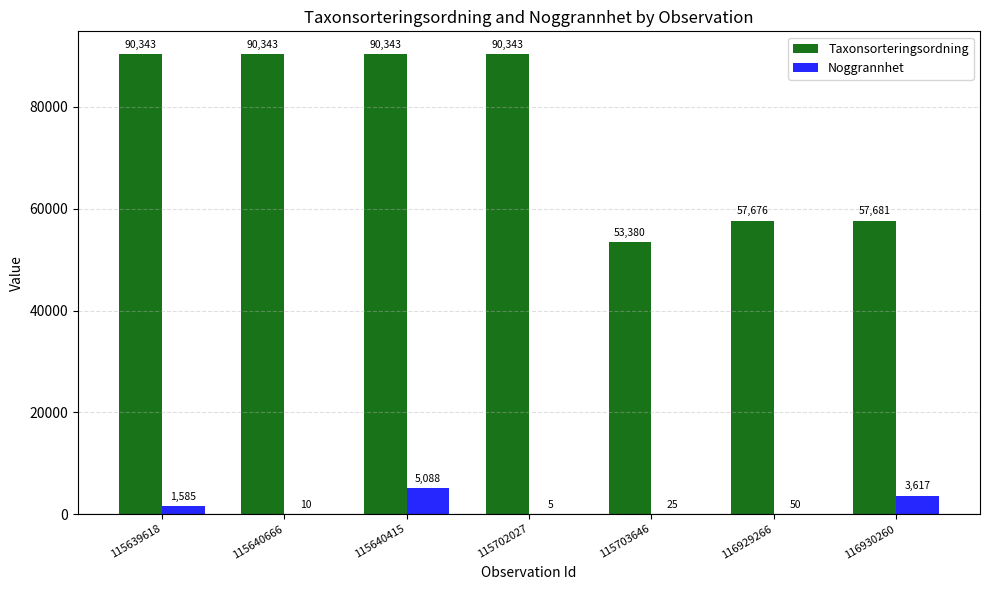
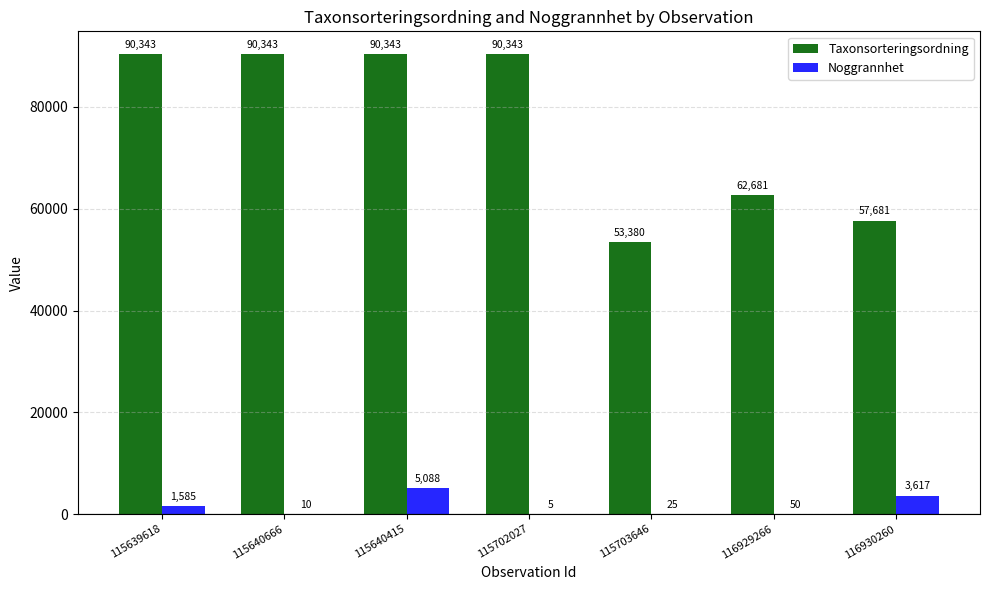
Taxonsorteringsordning, 116929266: 57,676 -> 62,681
